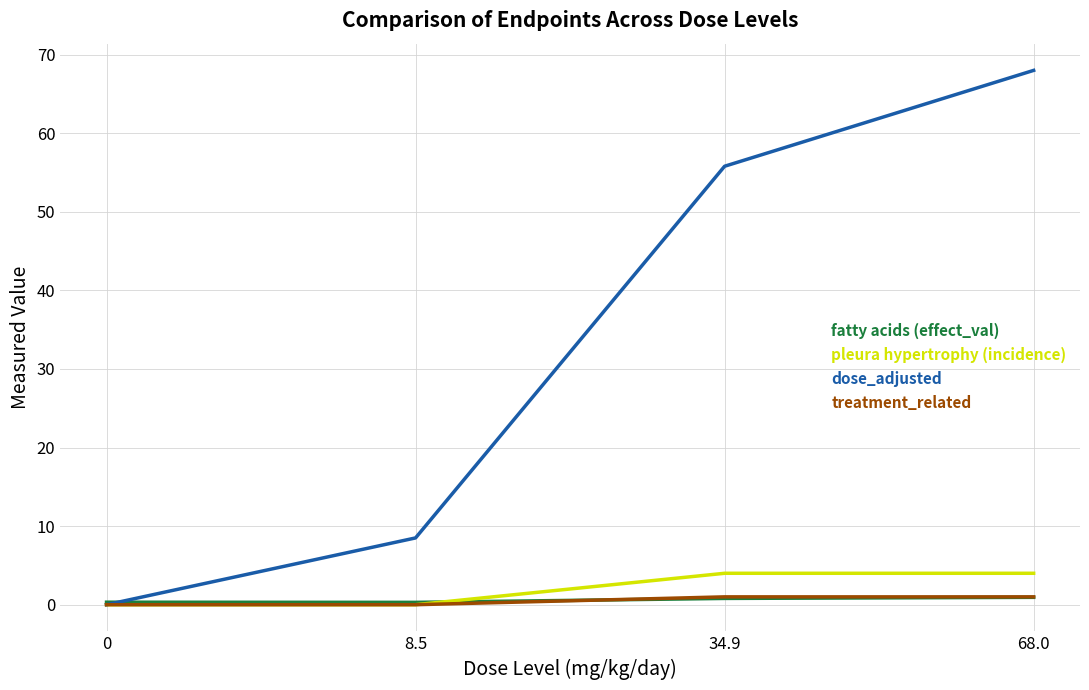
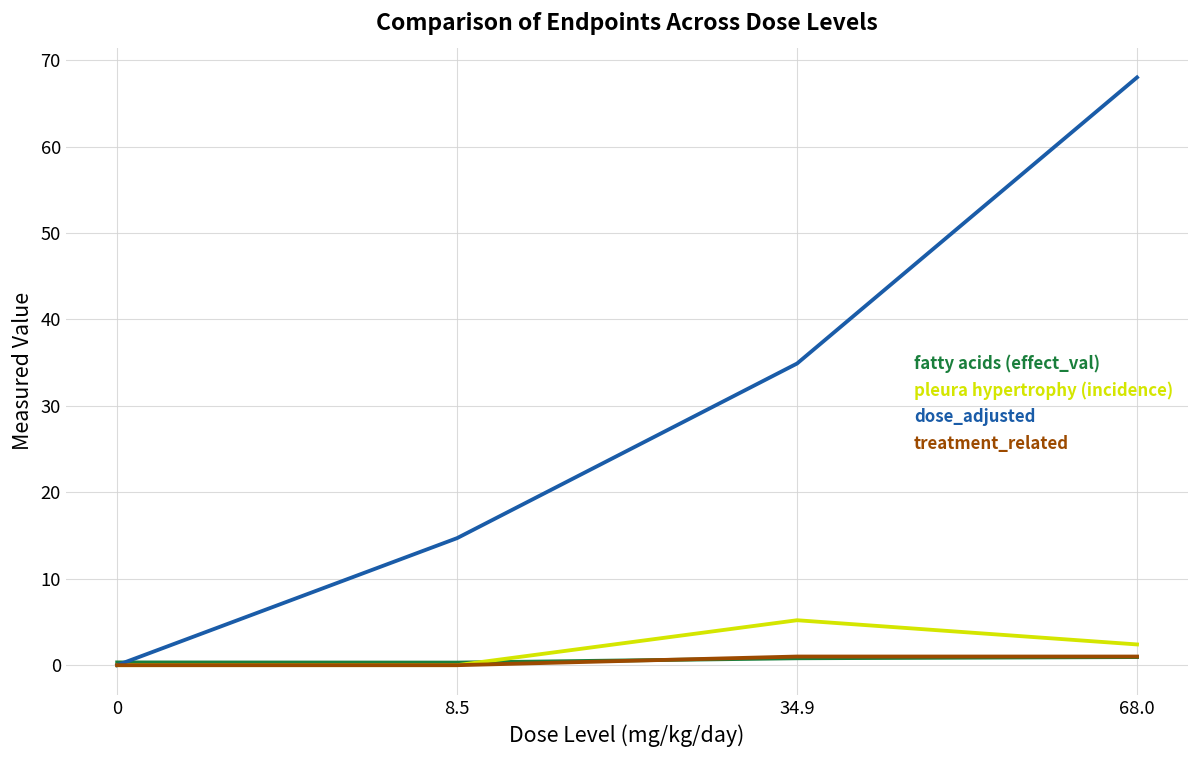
dose_adjusted, 8.5: 9 -> 15
pleura hypertrophy (incidence), 34.9: 4 -> 5
dose_adjusted, 34.9: 56 -> 35
pleura hypertrophy (incidence), 68.0: 4 -> 2
